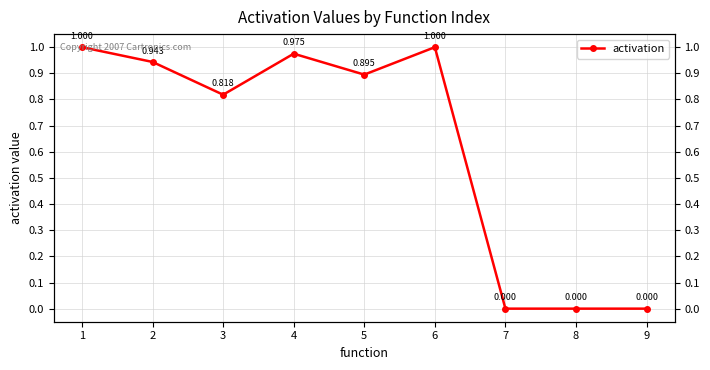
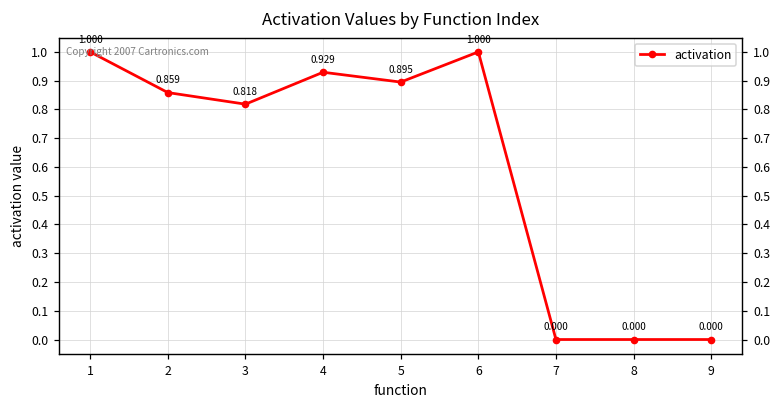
2: 0.943 -> 0.859
4: 0.975 -> 0.929
